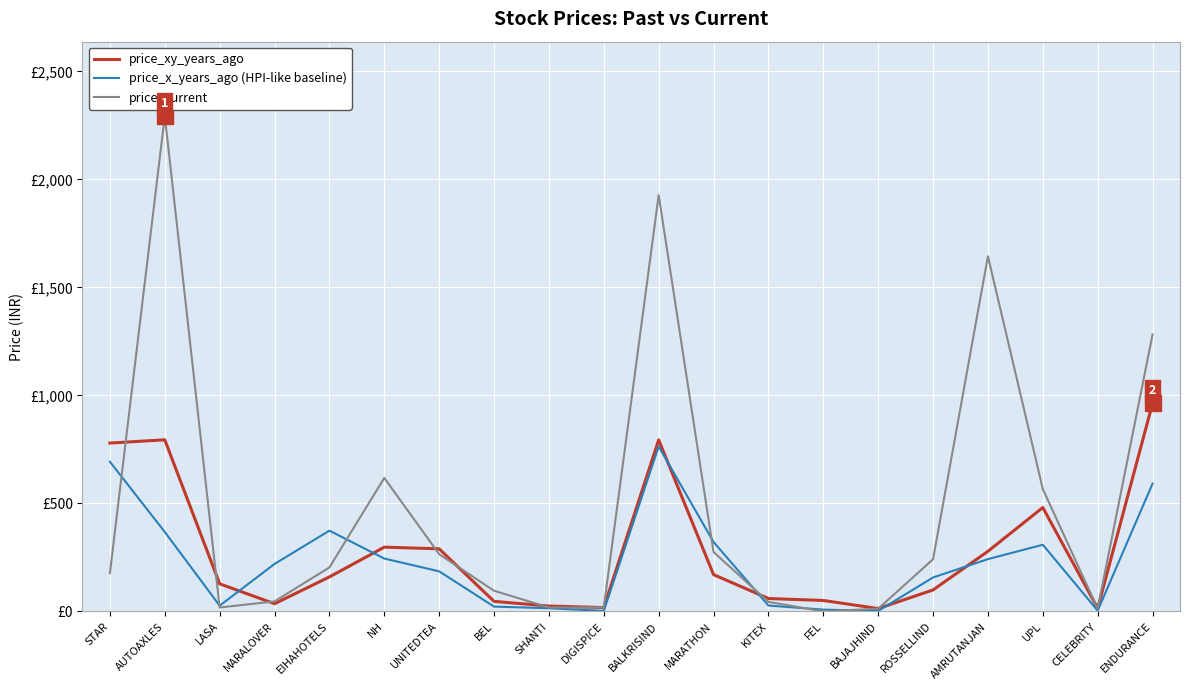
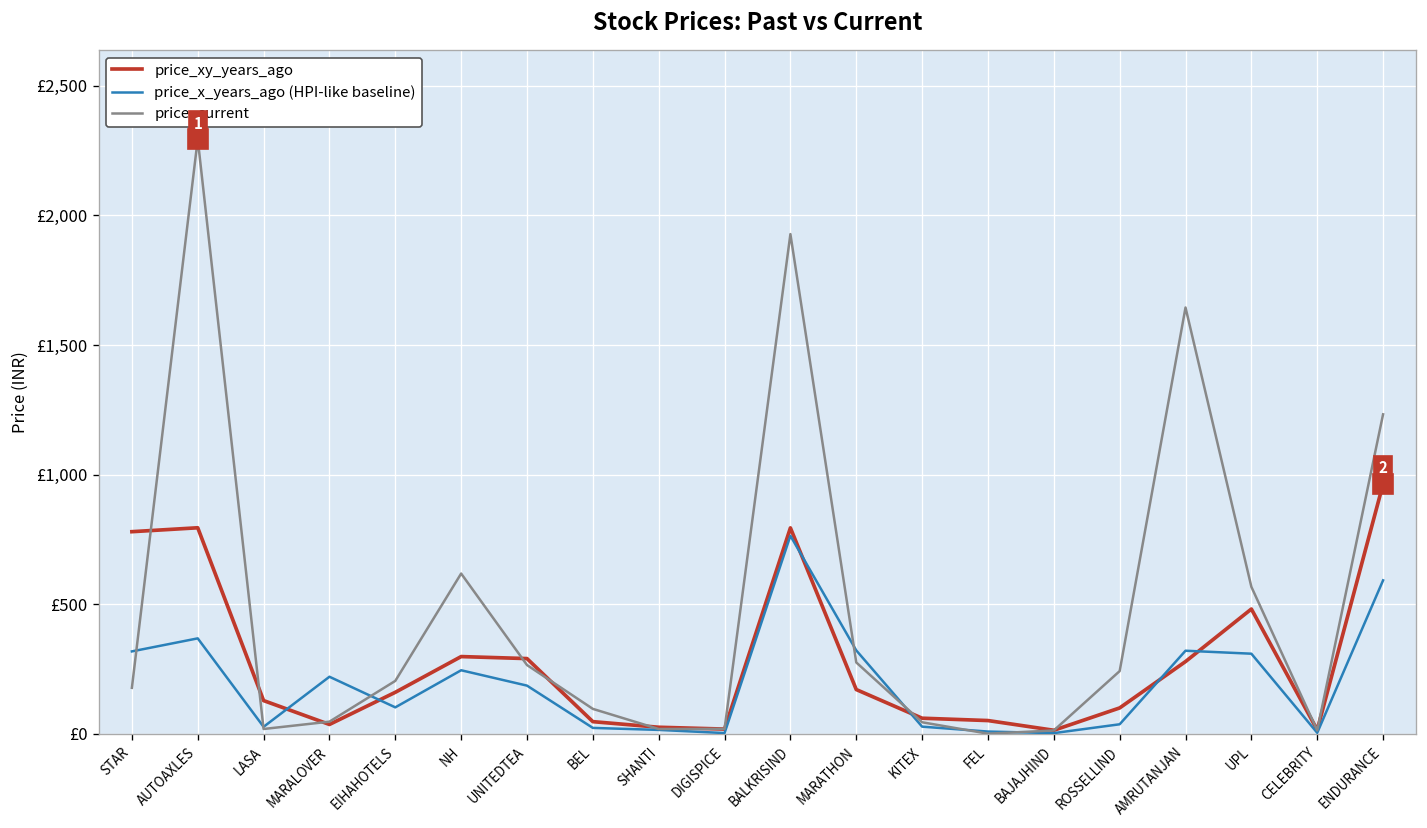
price_x_years_ago (HPI-like baseline), STAR: £690 -> £320
price_x_years_ago (HPI-like baseline), EIHAHOTELS: £370 -> £100
price_x_years_ago (HPI-like baseline), ROSSELLIND: £160 -> £40
price_x_years_ago (HPI-like baseline), AMRUTANJAN: £240 -> £320
price_current, ENDURANCE: £1,280 -> £1,230
